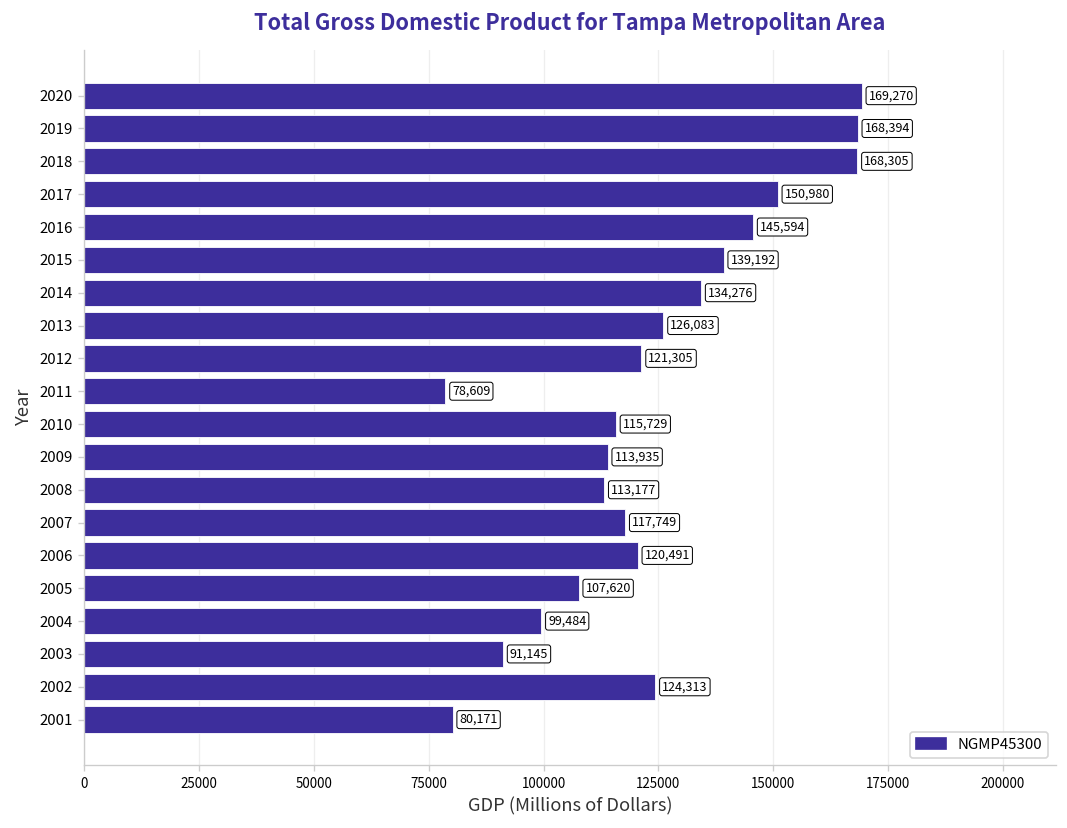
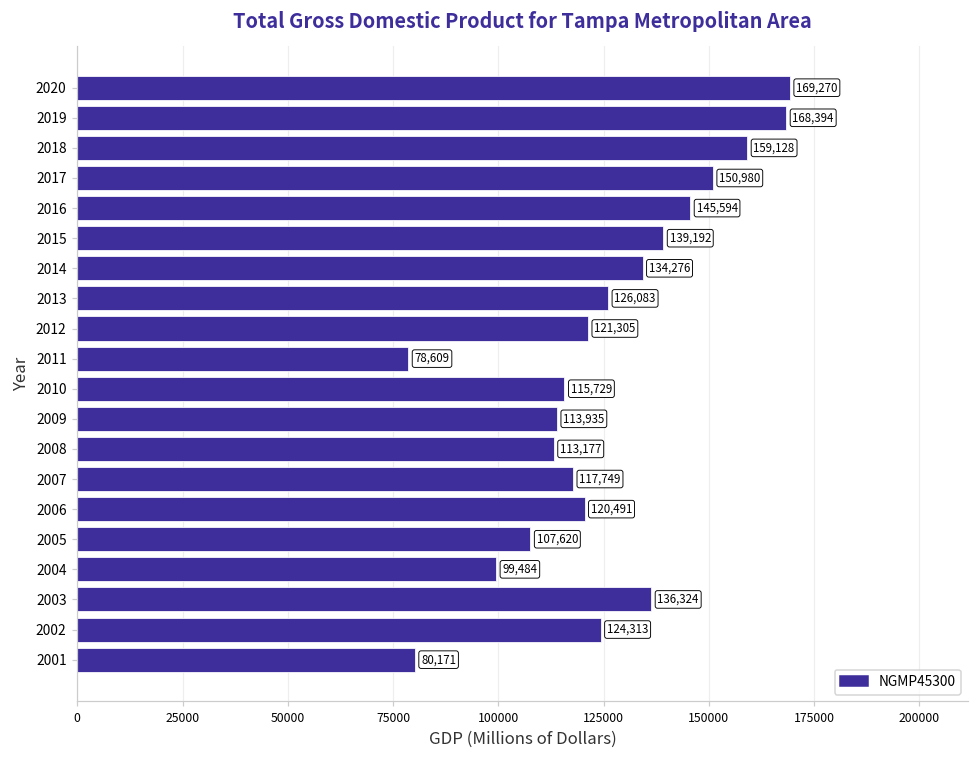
2018: 168,305 -> 159,128
2003: 91,145 -> 136,324
